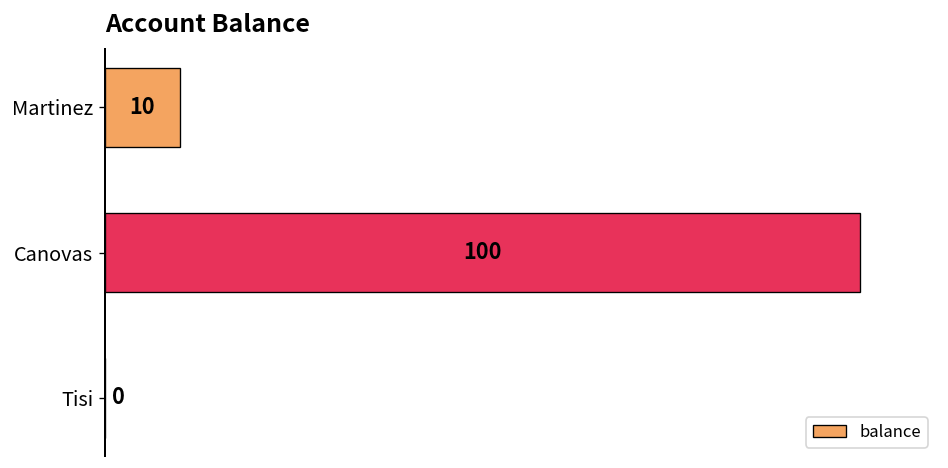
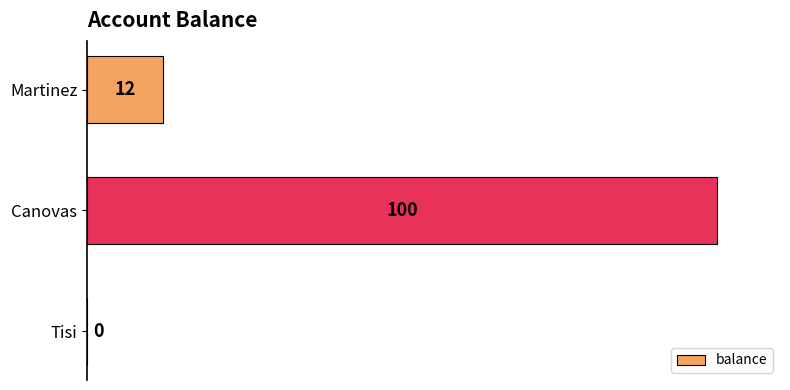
Martinez: 10 -> 12
